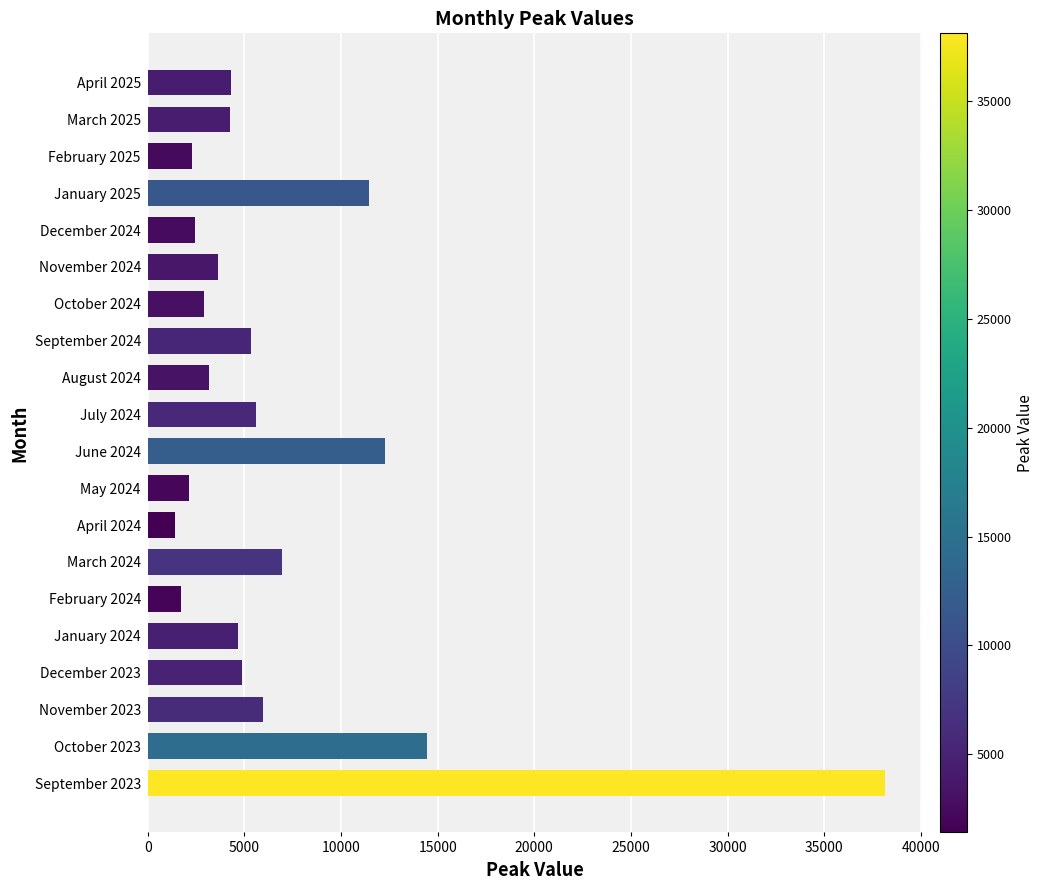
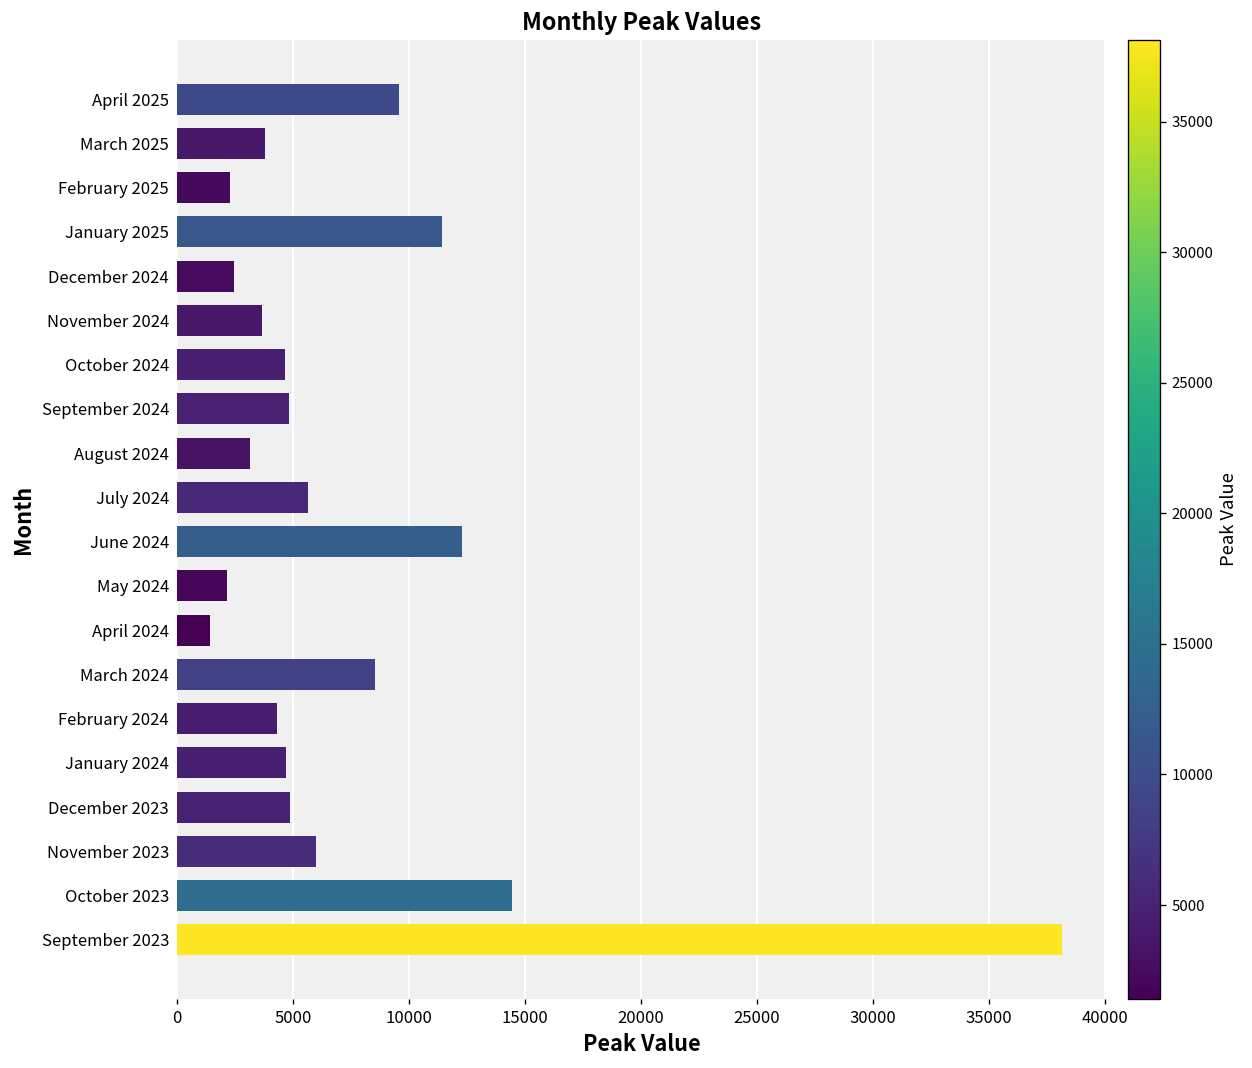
April 2025: 4300 -> 9600
March 2025: 4300 -> 3800
October 2024: 2900 -> 4700
September 2024: 5300 -> 4800
March 2024: 6900 -> 8500
February 2024: 1700 -> 4300
